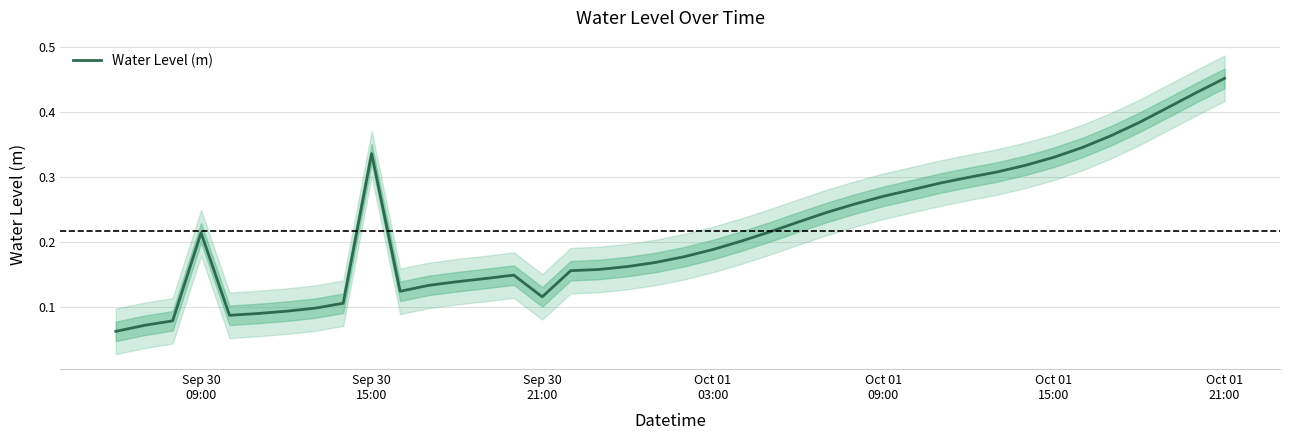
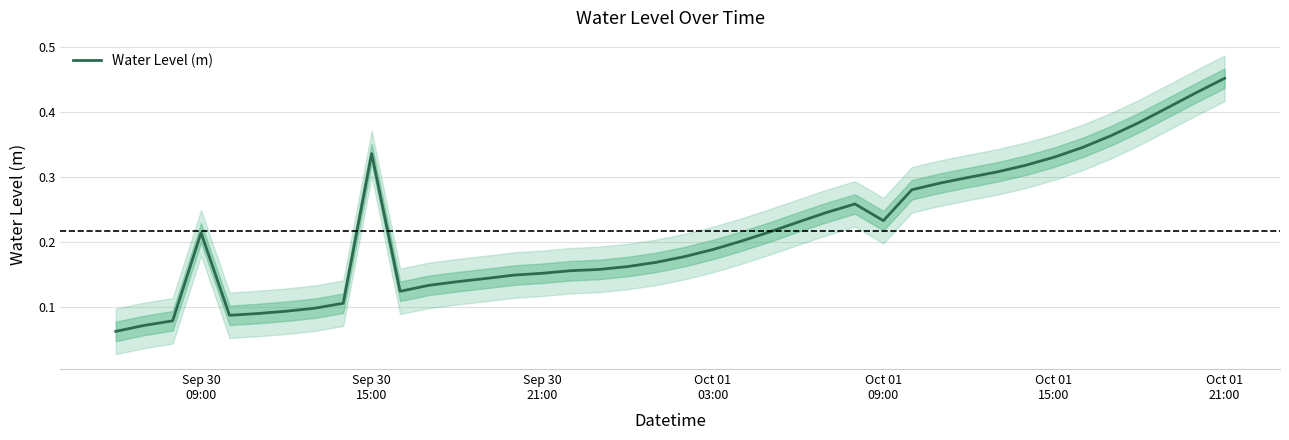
Water Level (m), Sep 30 21:00: 0.12 -> 0.15
Water Level (m), Oct 01 09:00: 0.27 -> 0.23
